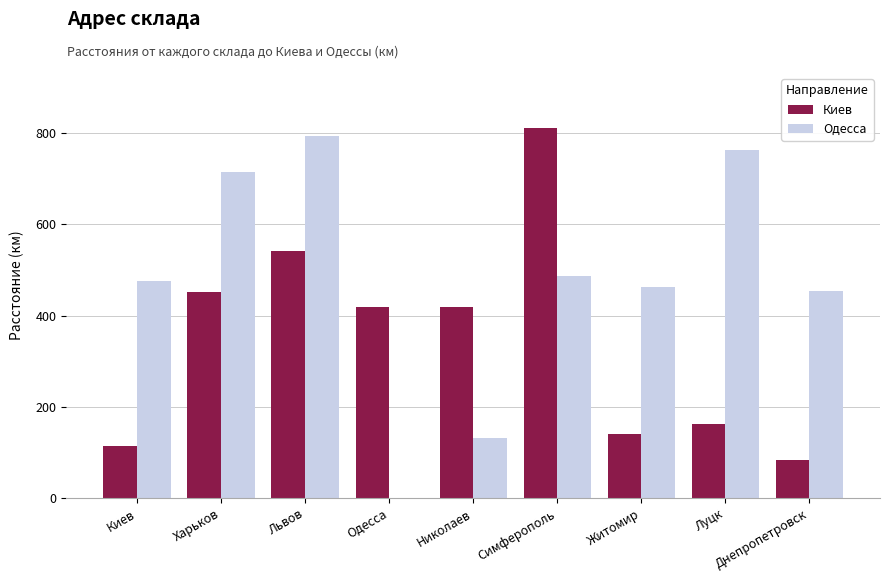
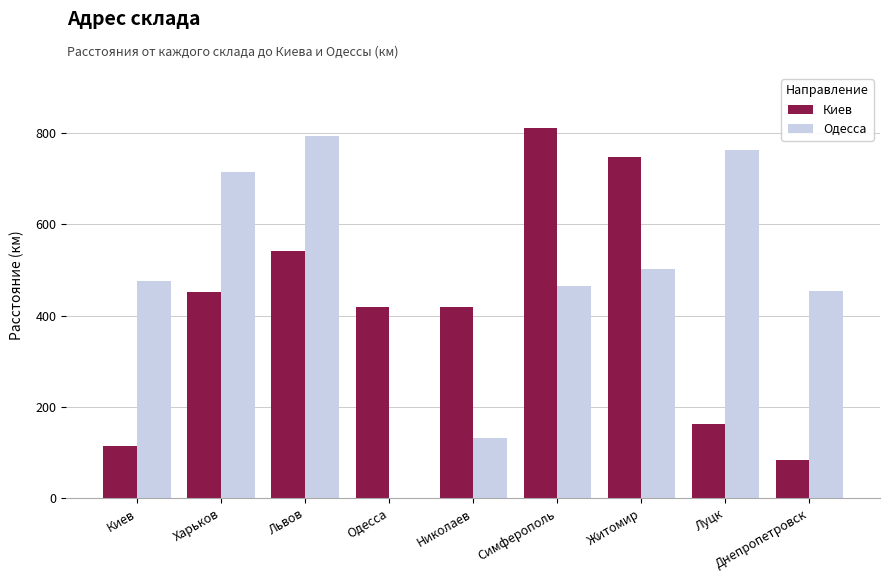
Одесса, Симферополь: 490 -> 470
Киев, Житомир: 140 -> 750
Одесса, Житомир: 460 -> 500
